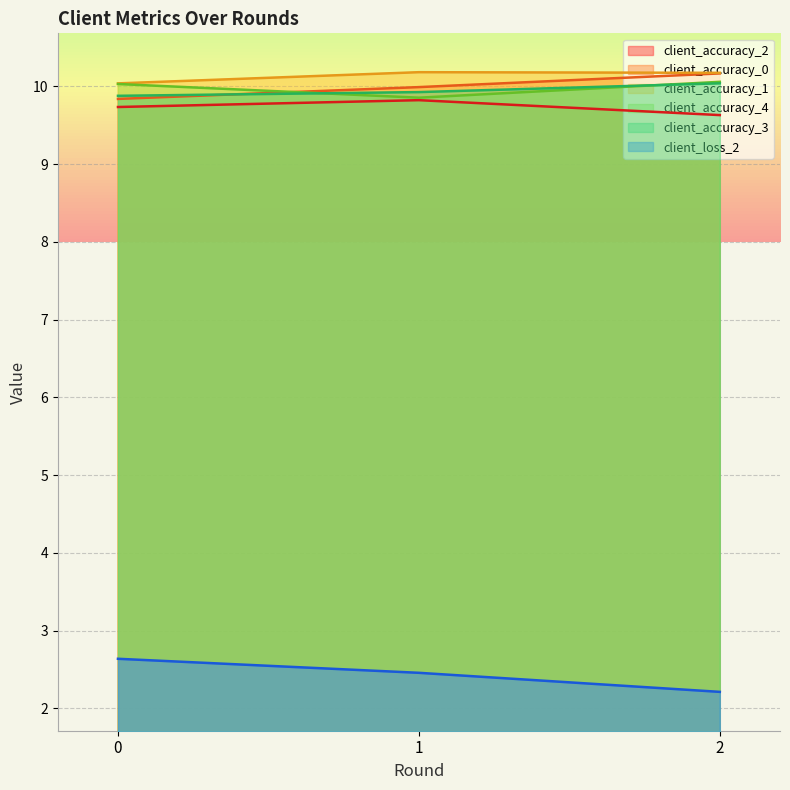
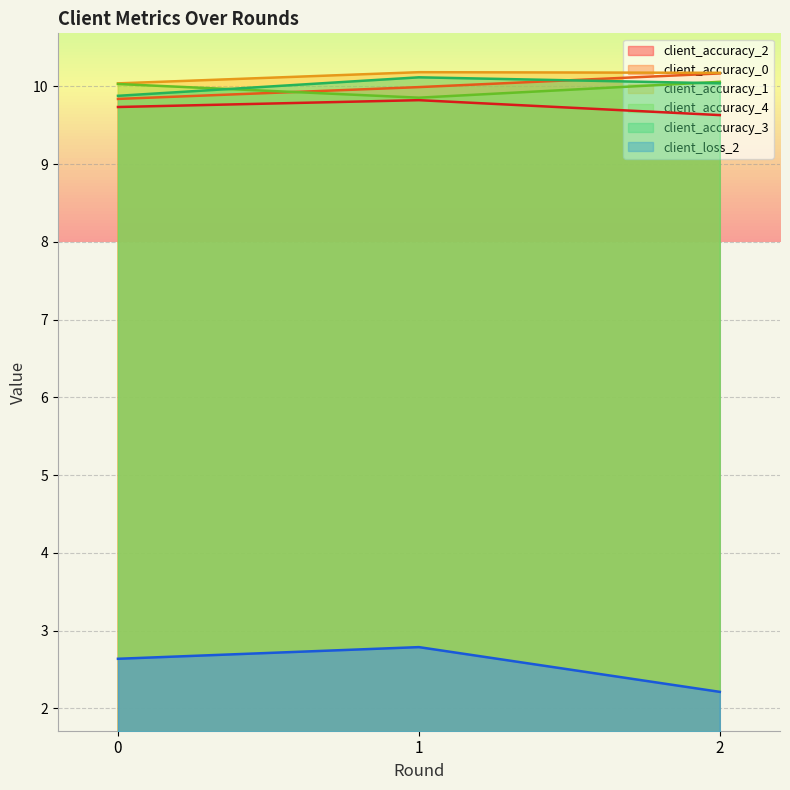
client_accuracy_3, 1: 9.9 -> 10.1
client_loss_2, 1: 2.5 -> 2.8
